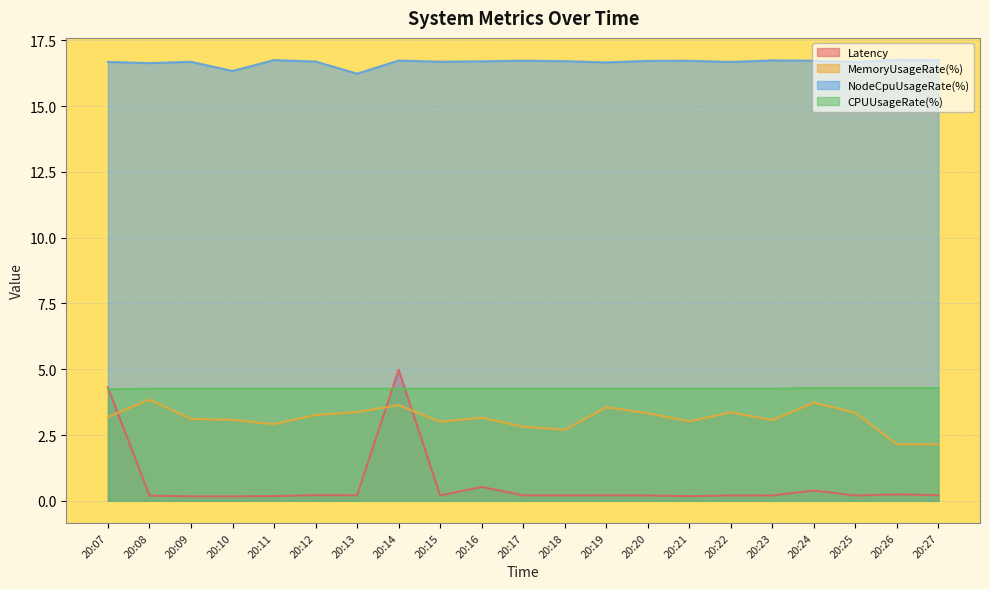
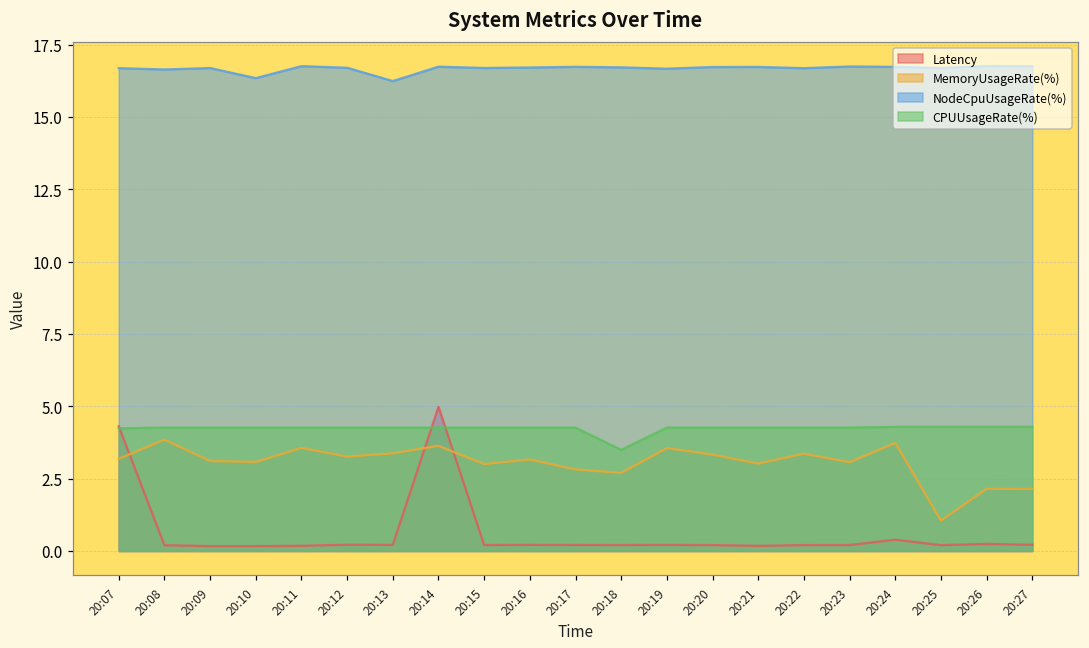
MemoryUsageRate(%), 20:11: 2.9 -> 3.6
Latency, 20:16: 0.5 -> 0.2
CPUUsageRate(%), 20:18: 4.3 -> 3.5
MemoryUsageRate(%), 20:25: 3.3 -> 1.1
